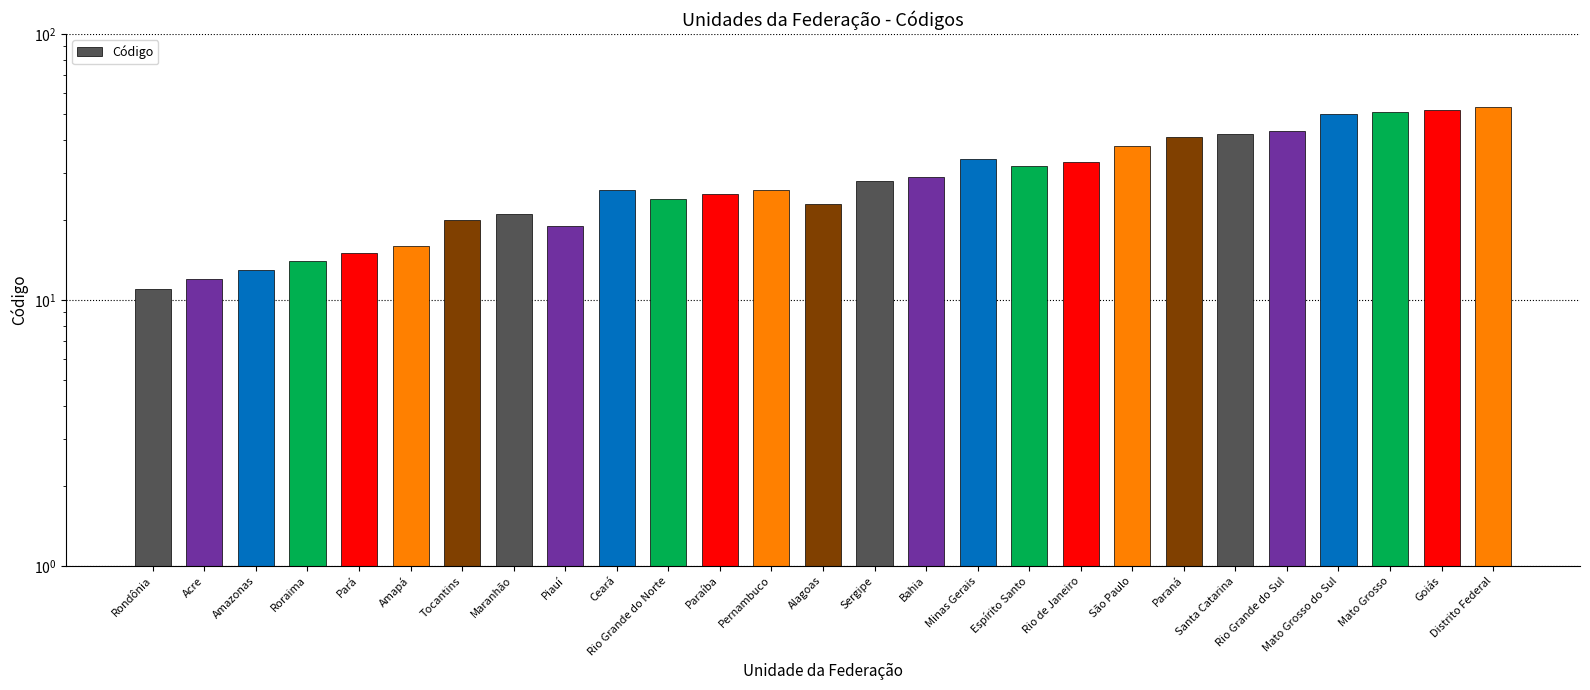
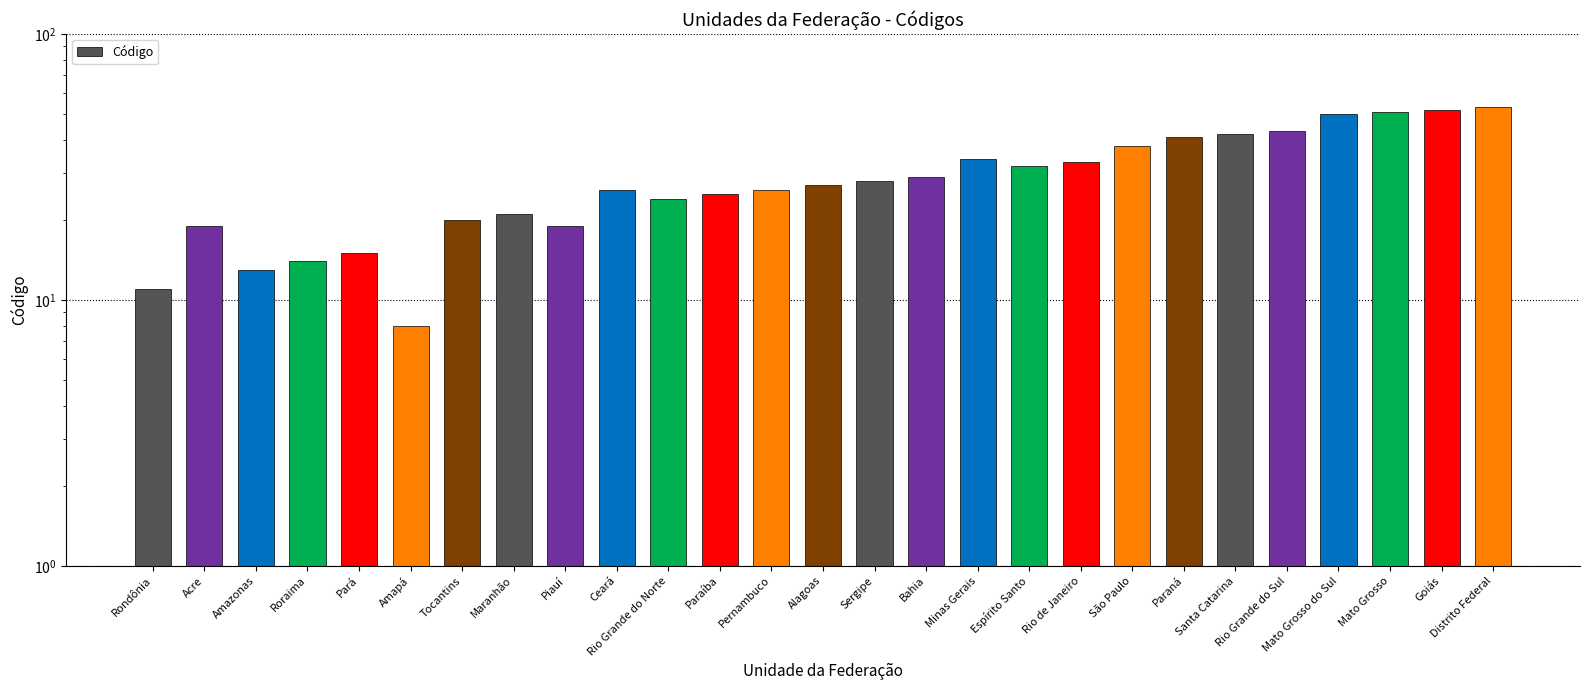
Acre: 12 -> 19
Amapá: 16 -> 8
Alagoas: 23 -> 27
